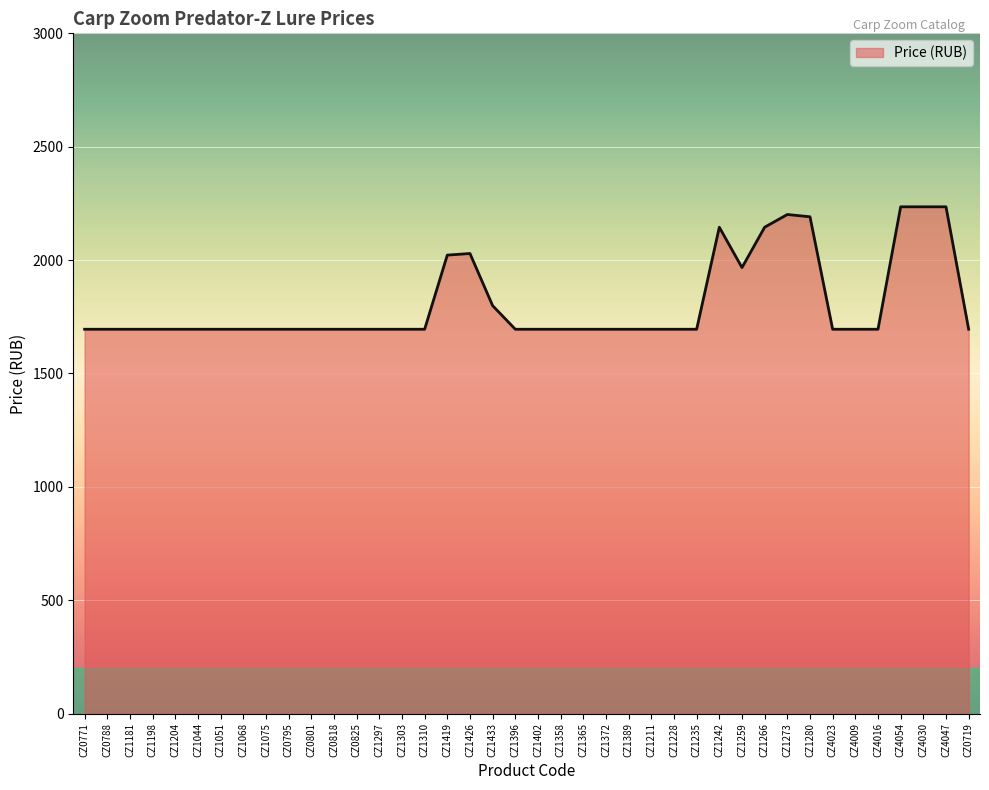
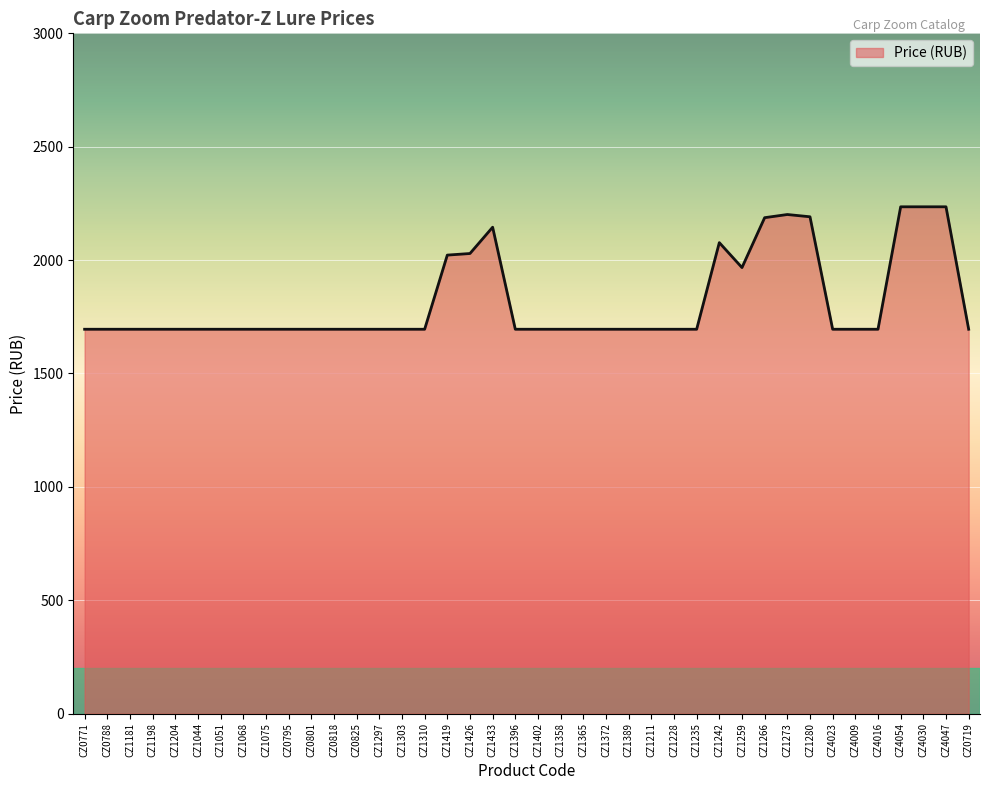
CZ1433: 1800 -> 2150
CZ1242: 2150 -> 2080
CZ1266: 2150 -> 2190
